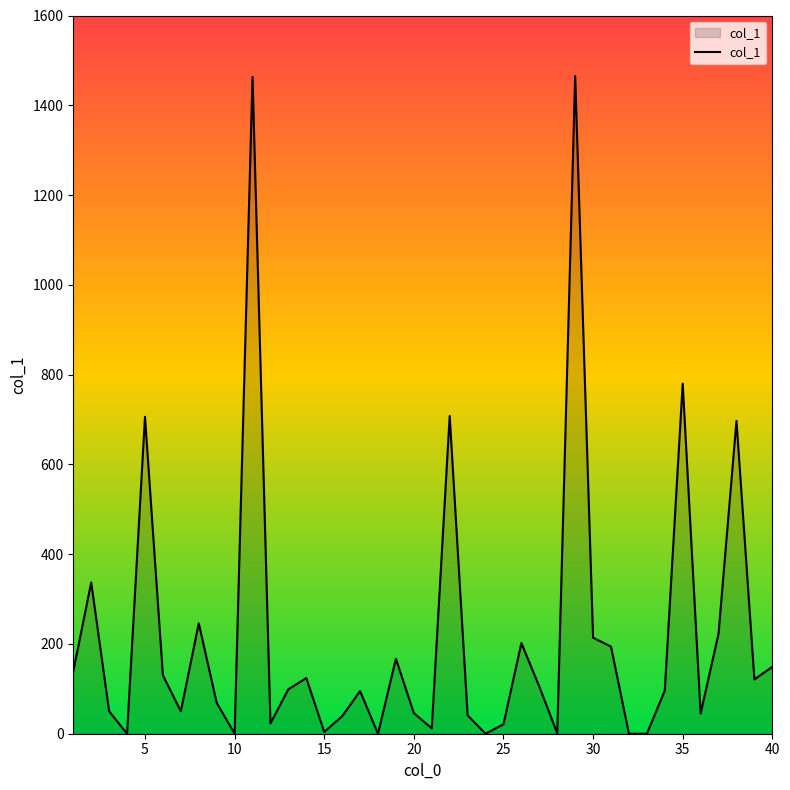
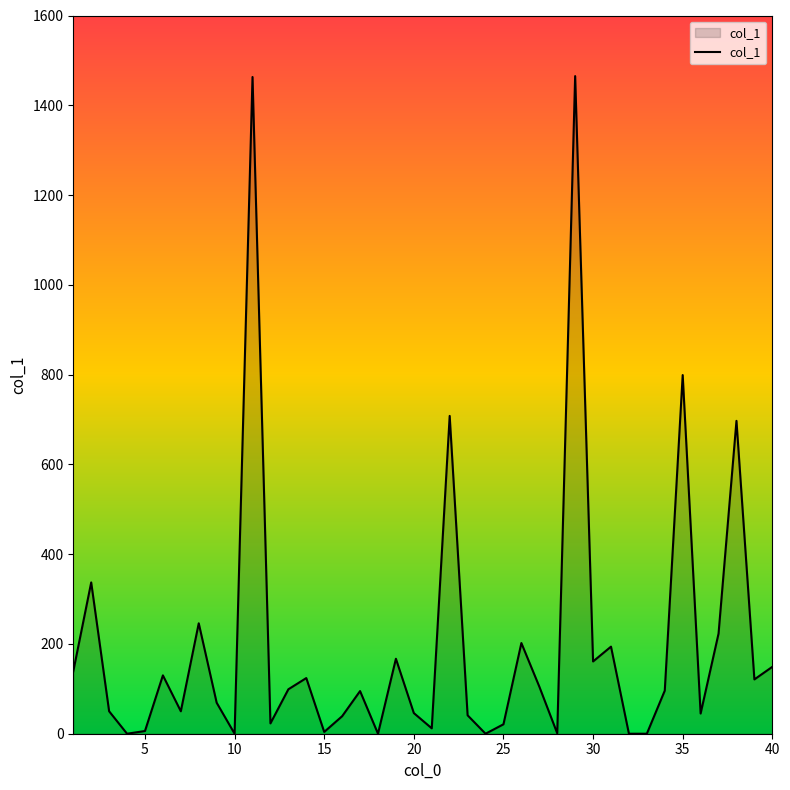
5: 710 -> 10
30: 210 -> 160
35: 780 -> 800
